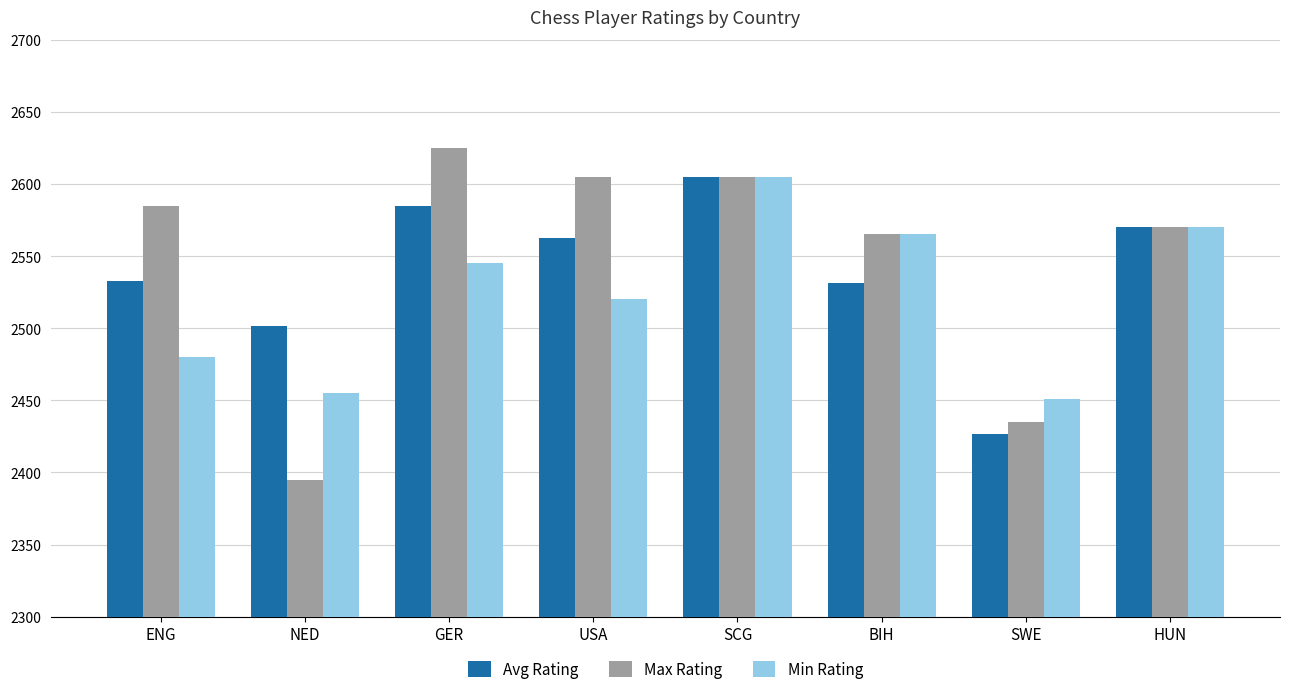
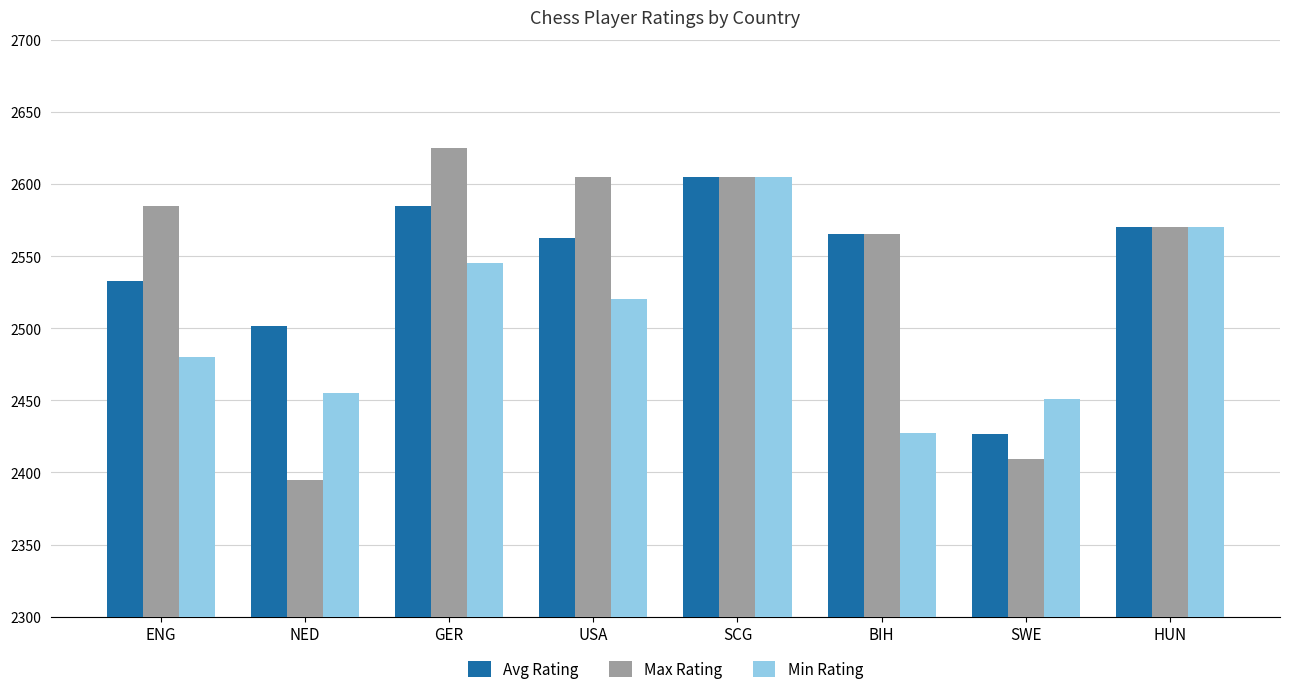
Avg Rating, BIH: 2531 -> 2565
Min Rating, BIH: 2565 -> 2427
Max Rating, SWE: 2435 -> 2409
